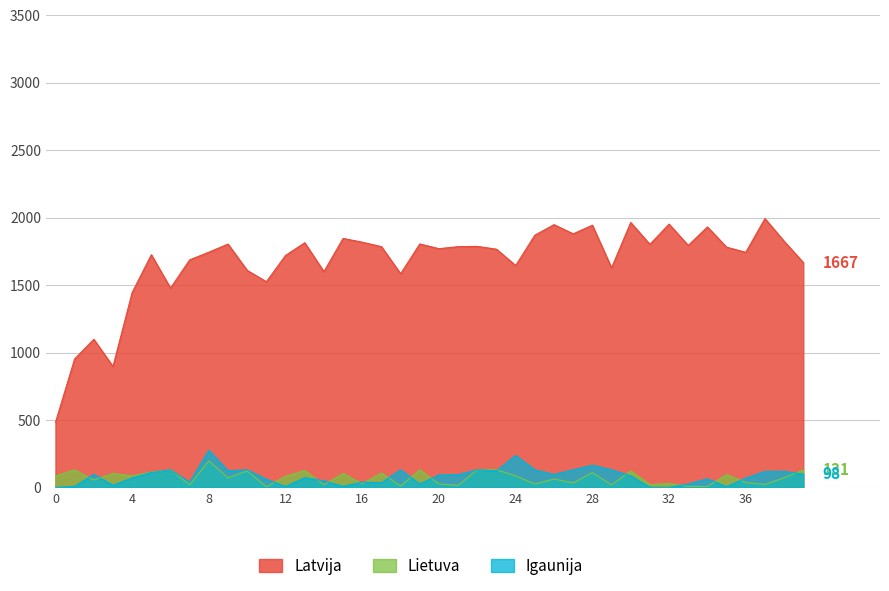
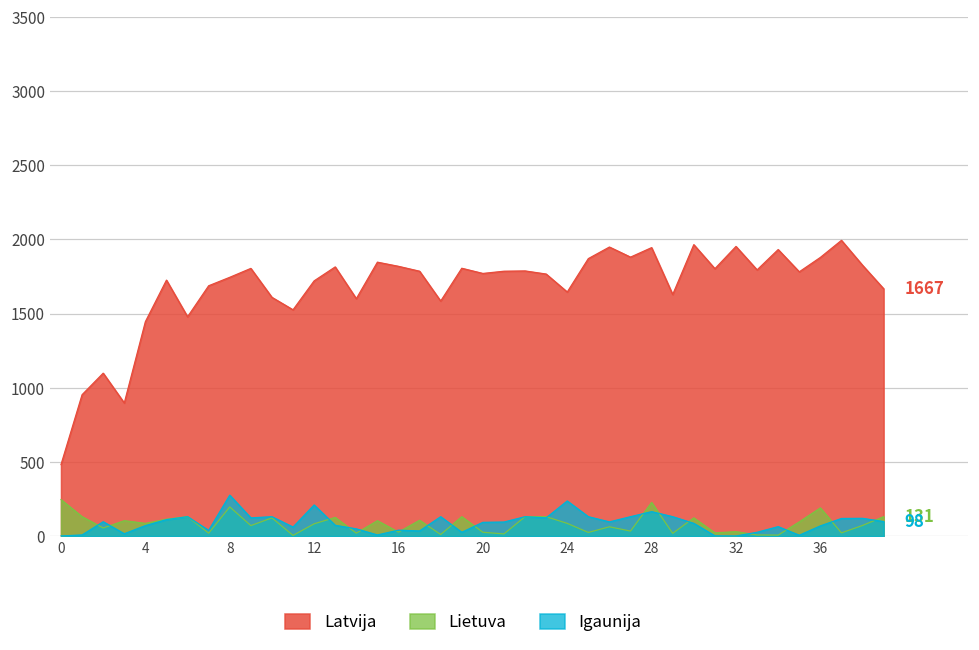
Lietuva, 0: 90 -> 250
Igaunija, 12: 10 -> 210
Lietuva, 28: 110 -> 230
Latvija, 36: 1740 -> 1880
Lietuva, 36: 40 -> 190
